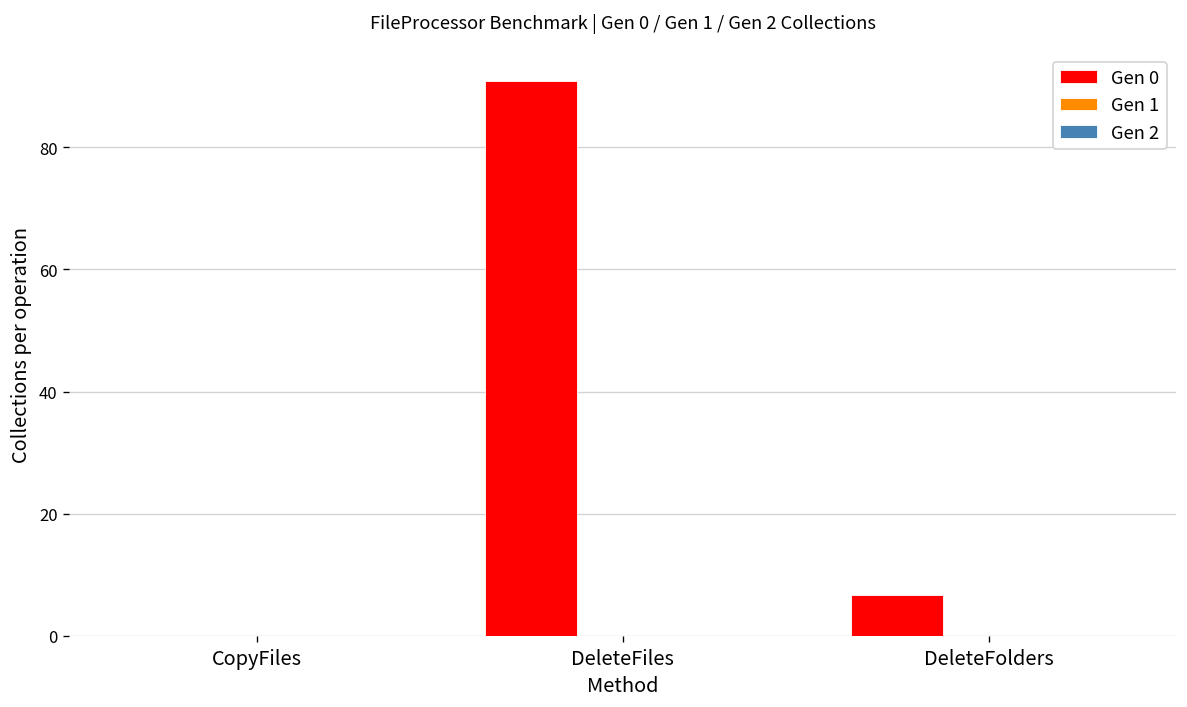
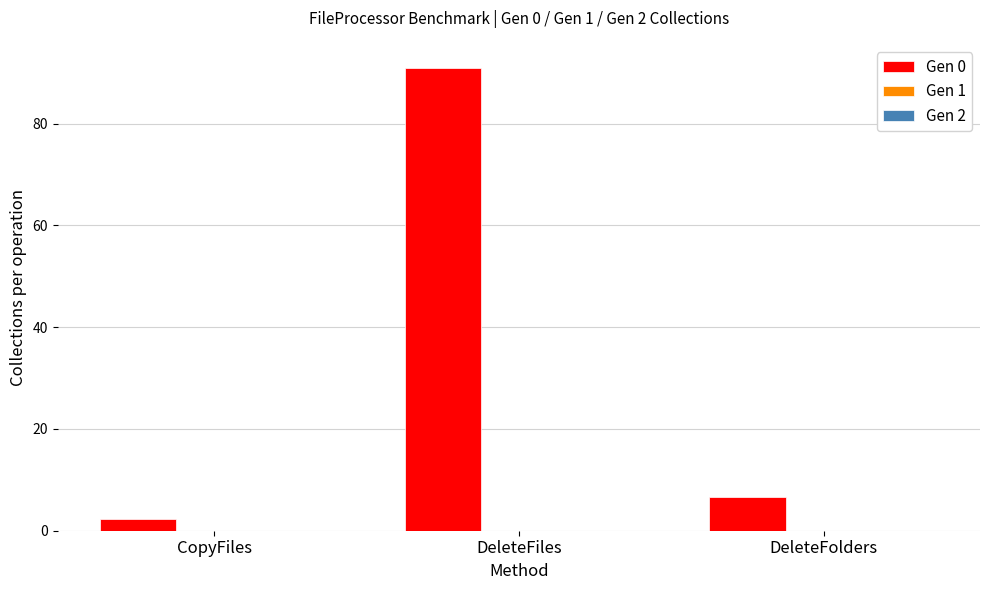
Gen 0, CopyFiles: 0 -> 2
